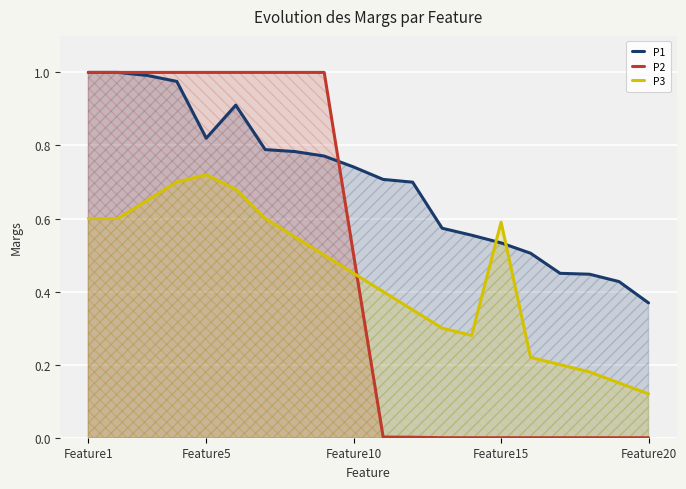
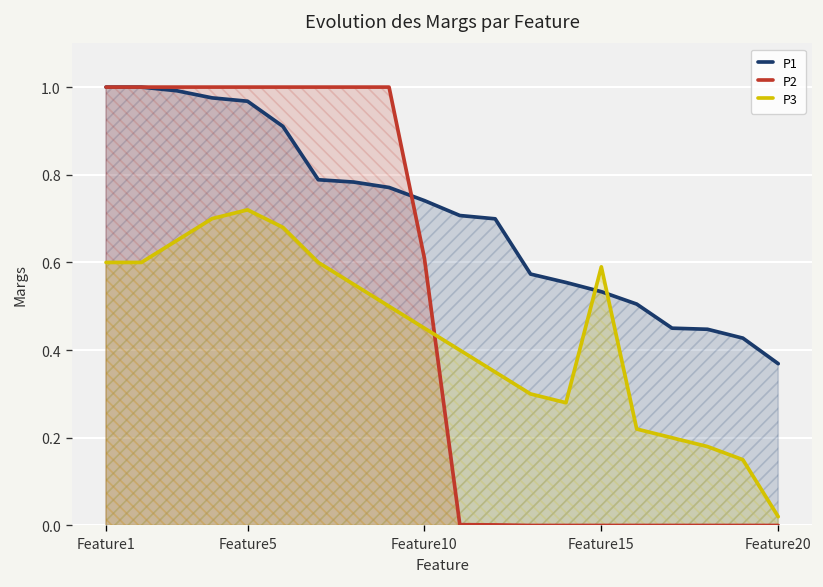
P1, Feature5: 0.82 -> 0.97
P2, Feature10: 0.50 -> 0.61
P3, Feature20: 0.12 -> 0.02
